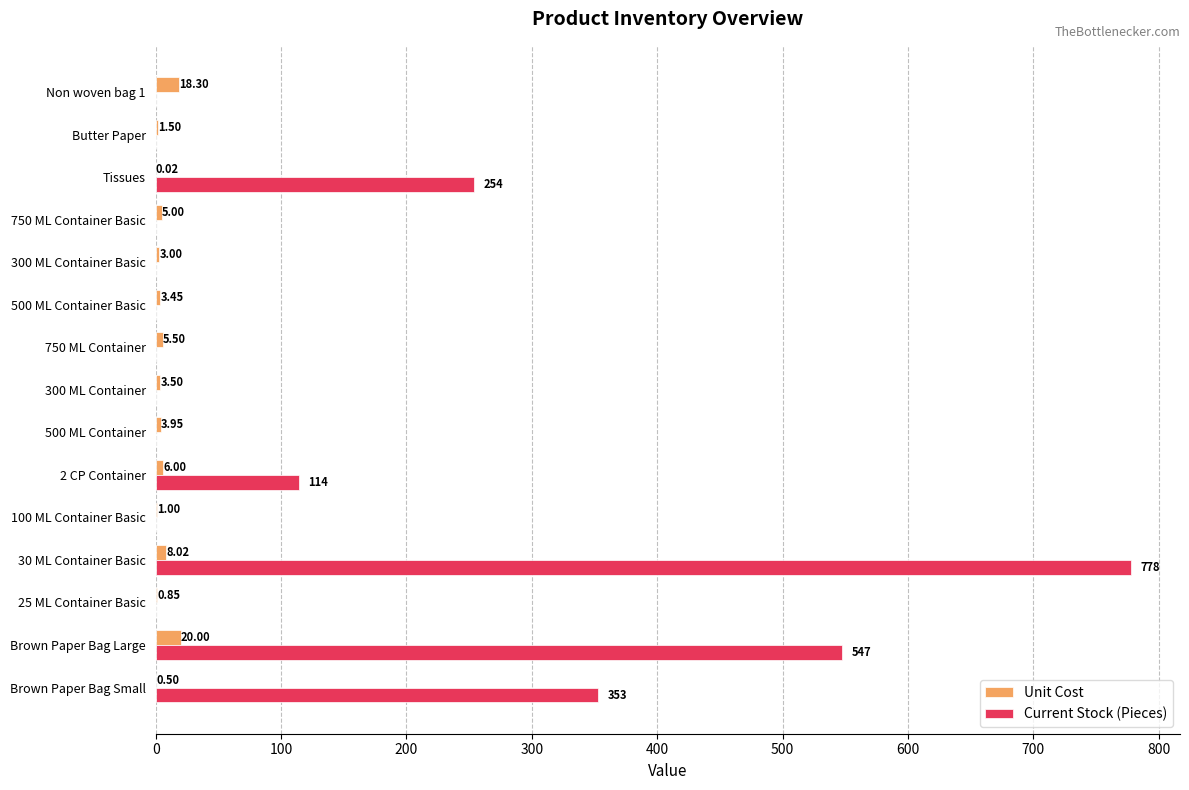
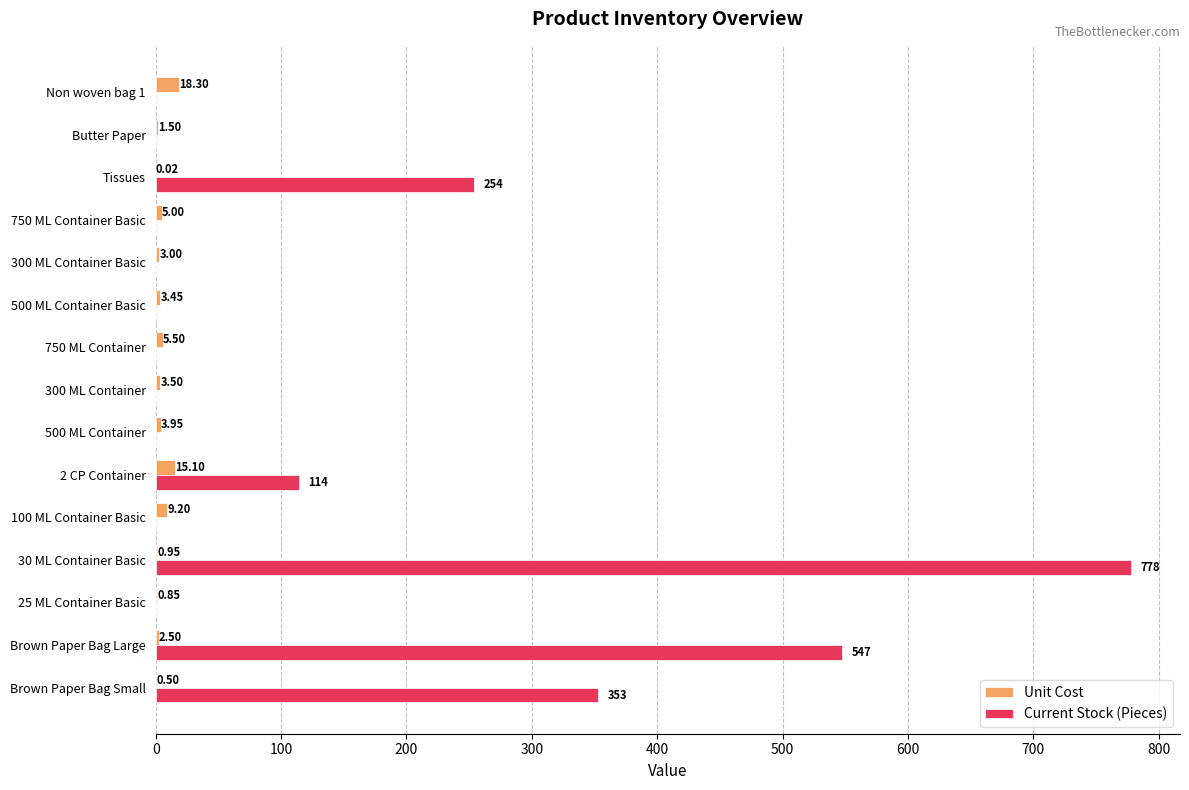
Unit Cost, 2 CP Container: 6.00 -> 15.10
Unit Cost, 100 ML Container Basic: 1.00 -> 9.20
Unit Cost, 30 ML Container Basic: 8.02 -> 0.95
Unit Cost, Brown Paper Bag Large: 20.00 -> 2.50
